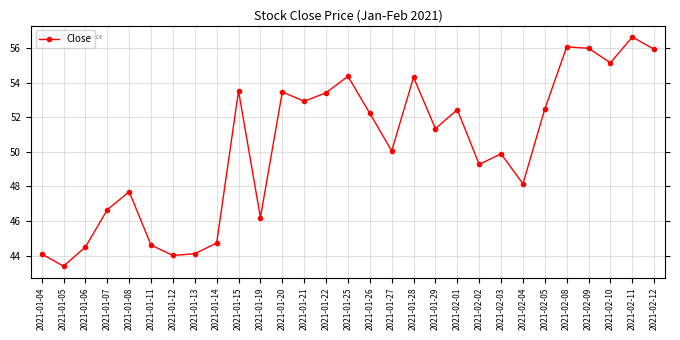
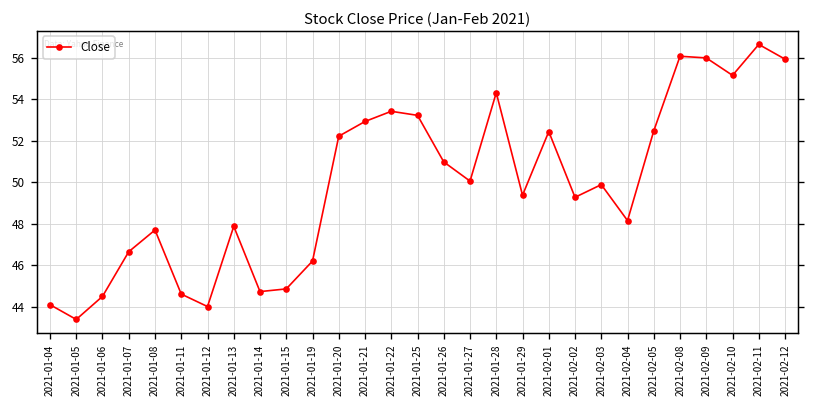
2021-01-13: 44.1 -> 47.9
2021-01-15: 53.5 -> 44.9
2021-01-20: 53.5 -> 52.2
2021-01-25: 54.4 -> 53.2
2021-01-26: 52.2 -> 51.0
2021-01-29: 51.3 -> 49.4
